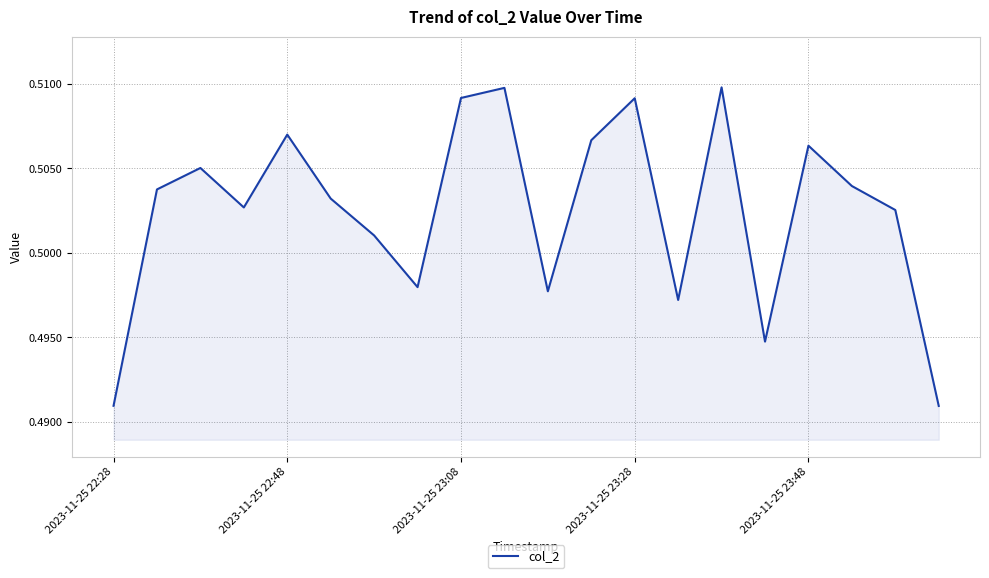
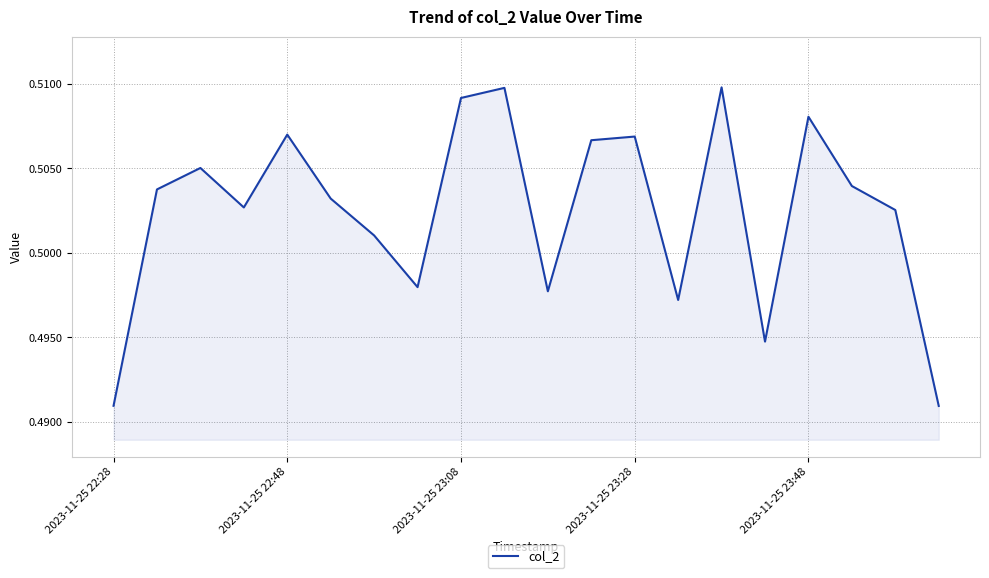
2023-11-25 23:28: 0.5091 -> 0.5069
2023-11-25 23:48: 0.5063 -> 0.5080
